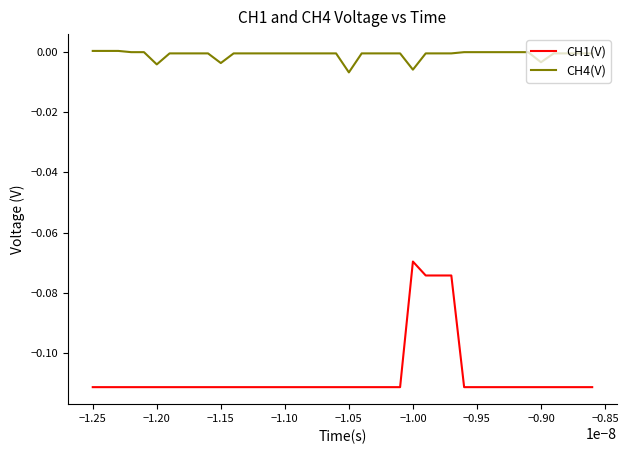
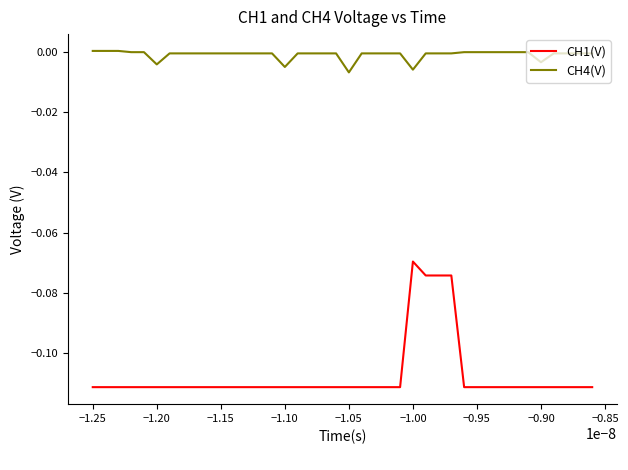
CH4(V), −1.15: -0.004 -> 0.000
CH4(V), −1.10: 0.000 -> -0.005
